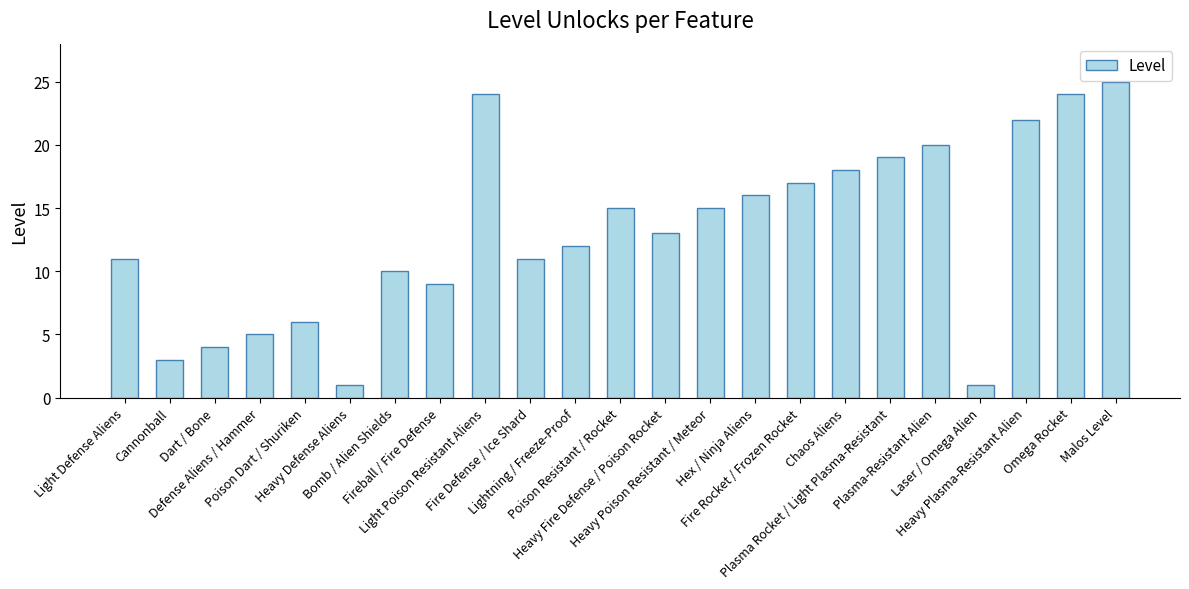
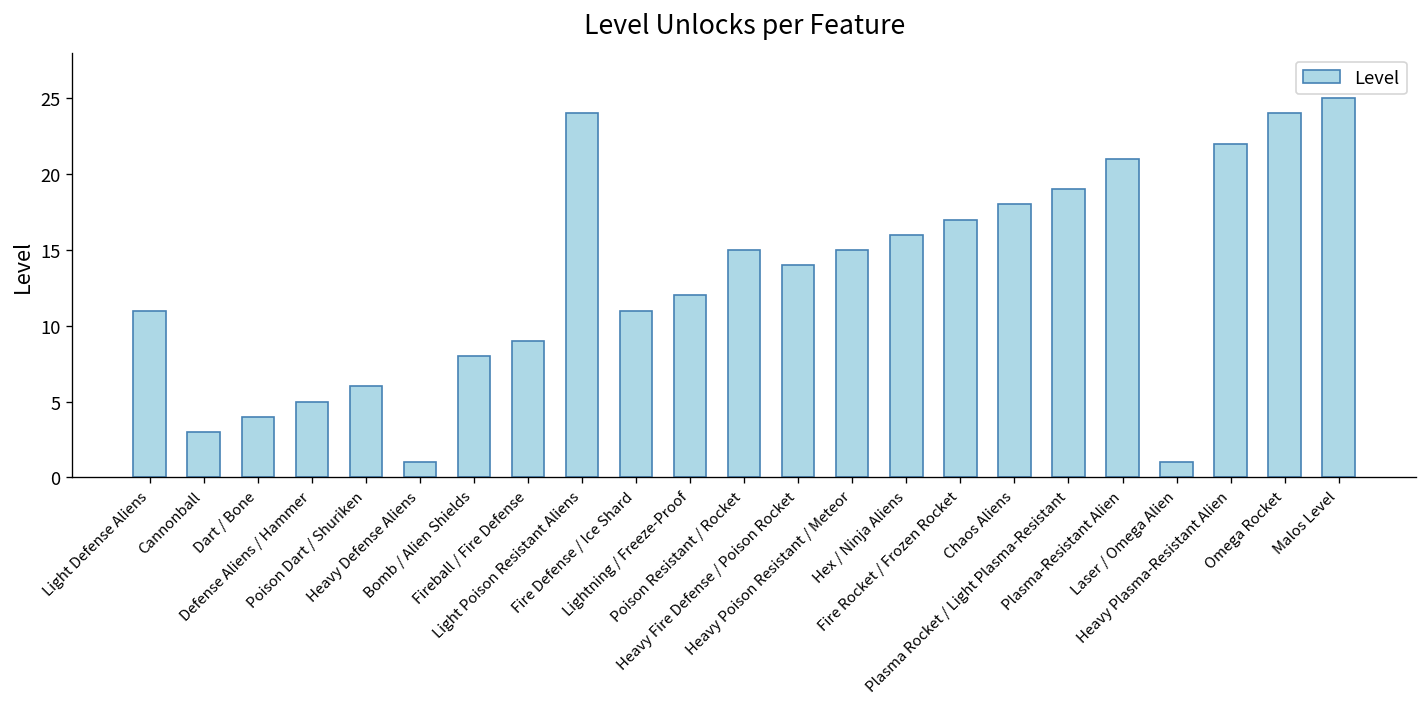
Bomb / Alien Shields: 10 -> 8
Heavy Fire Defense / Poison Rocket: 13 -> 14
Plasma-Resistant Alien: 20 -> 21
